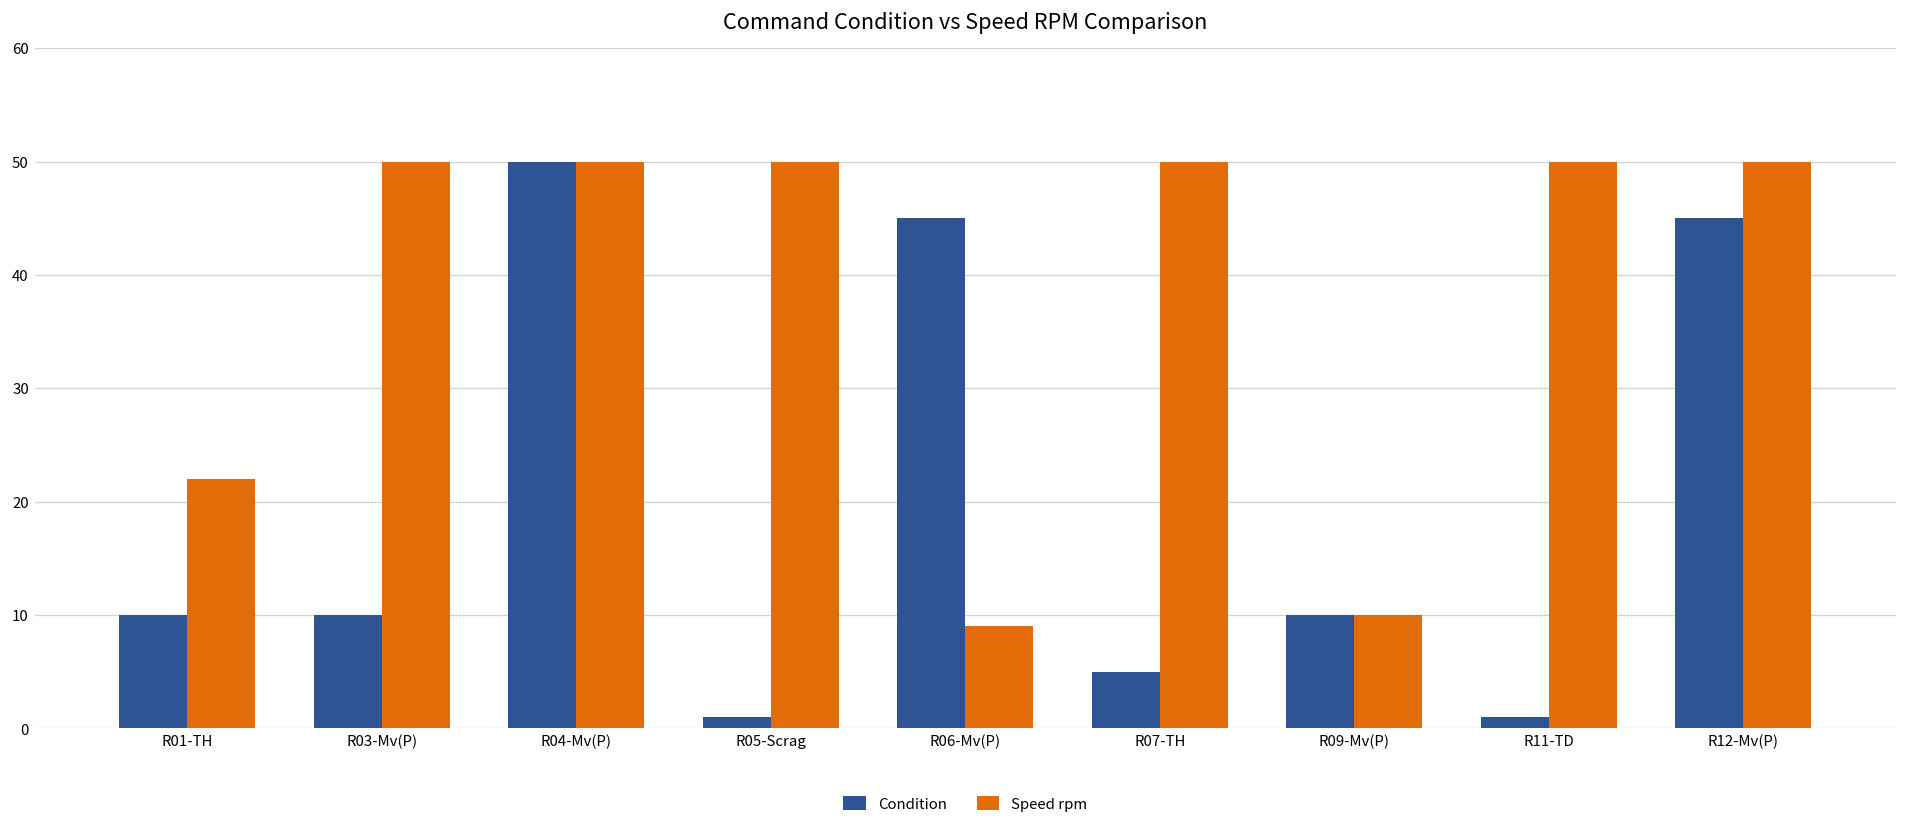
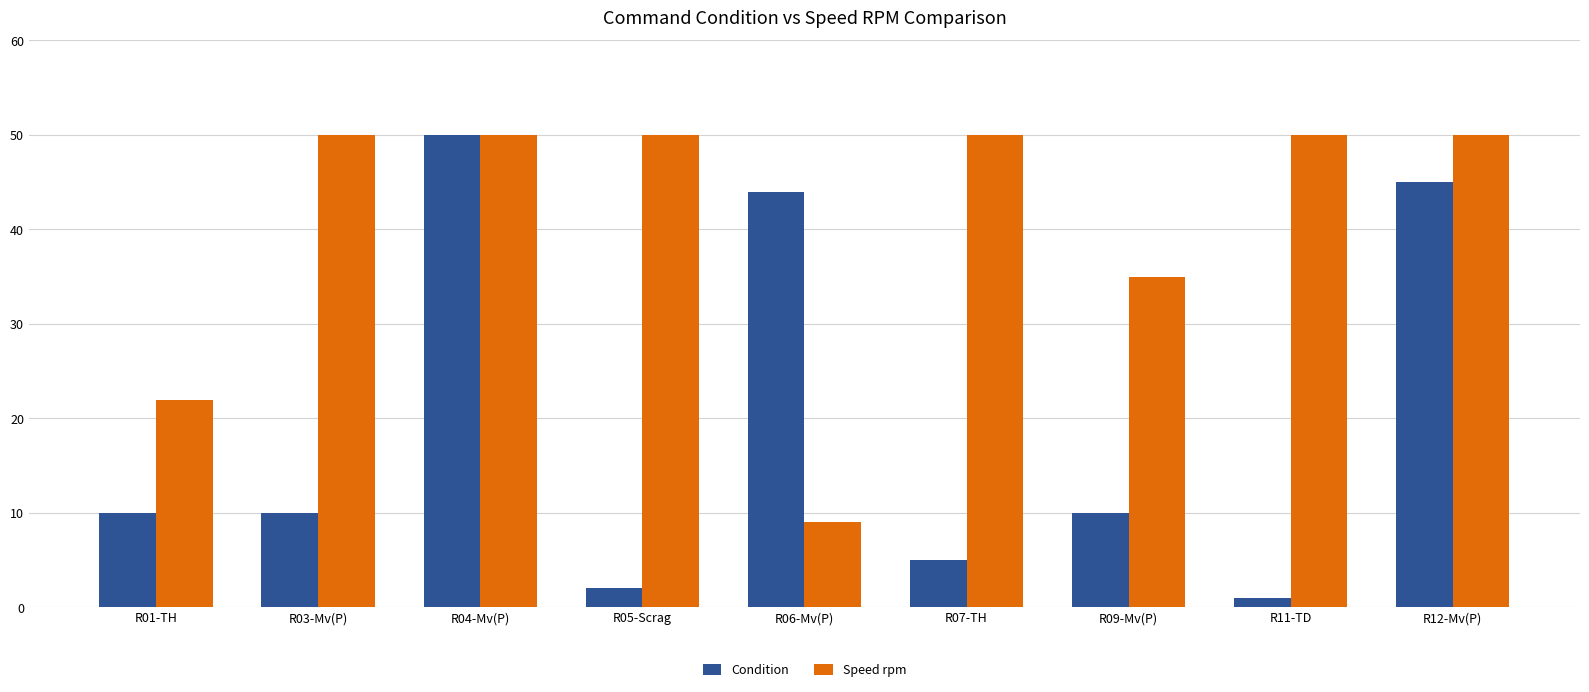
Condition, R05-Scrag: 1 -> 2
Condition, R06-Mv(P): 45 -> 44
Speed rpm, R09-Mv(P): 10 -> 35
